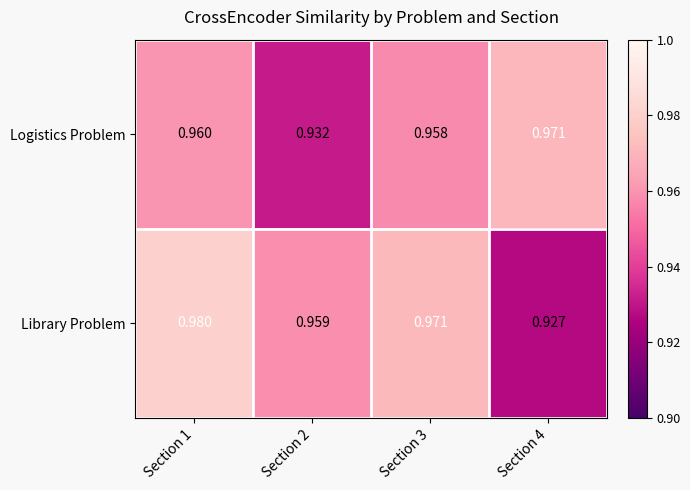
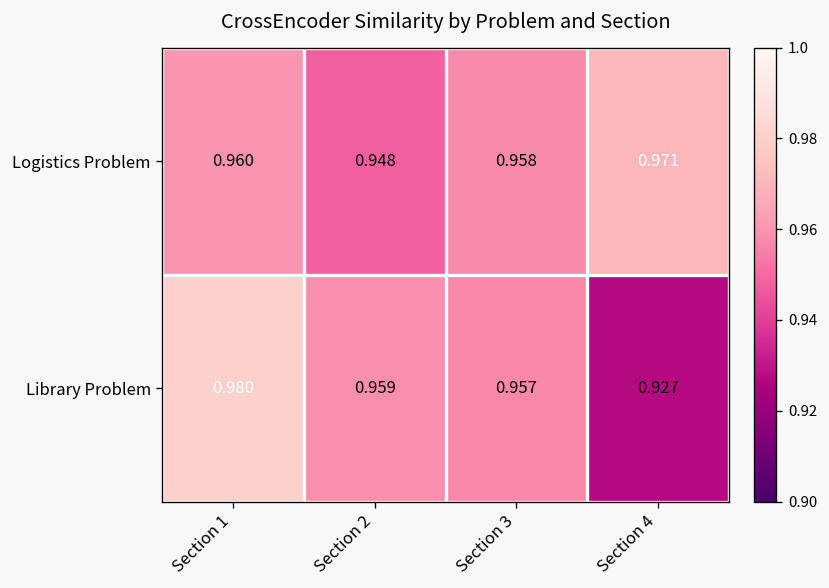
Logistics Problem, Section 2: 0.932 -> 0.948
Library Problem, Section 3: 0.971 -> 0.957
